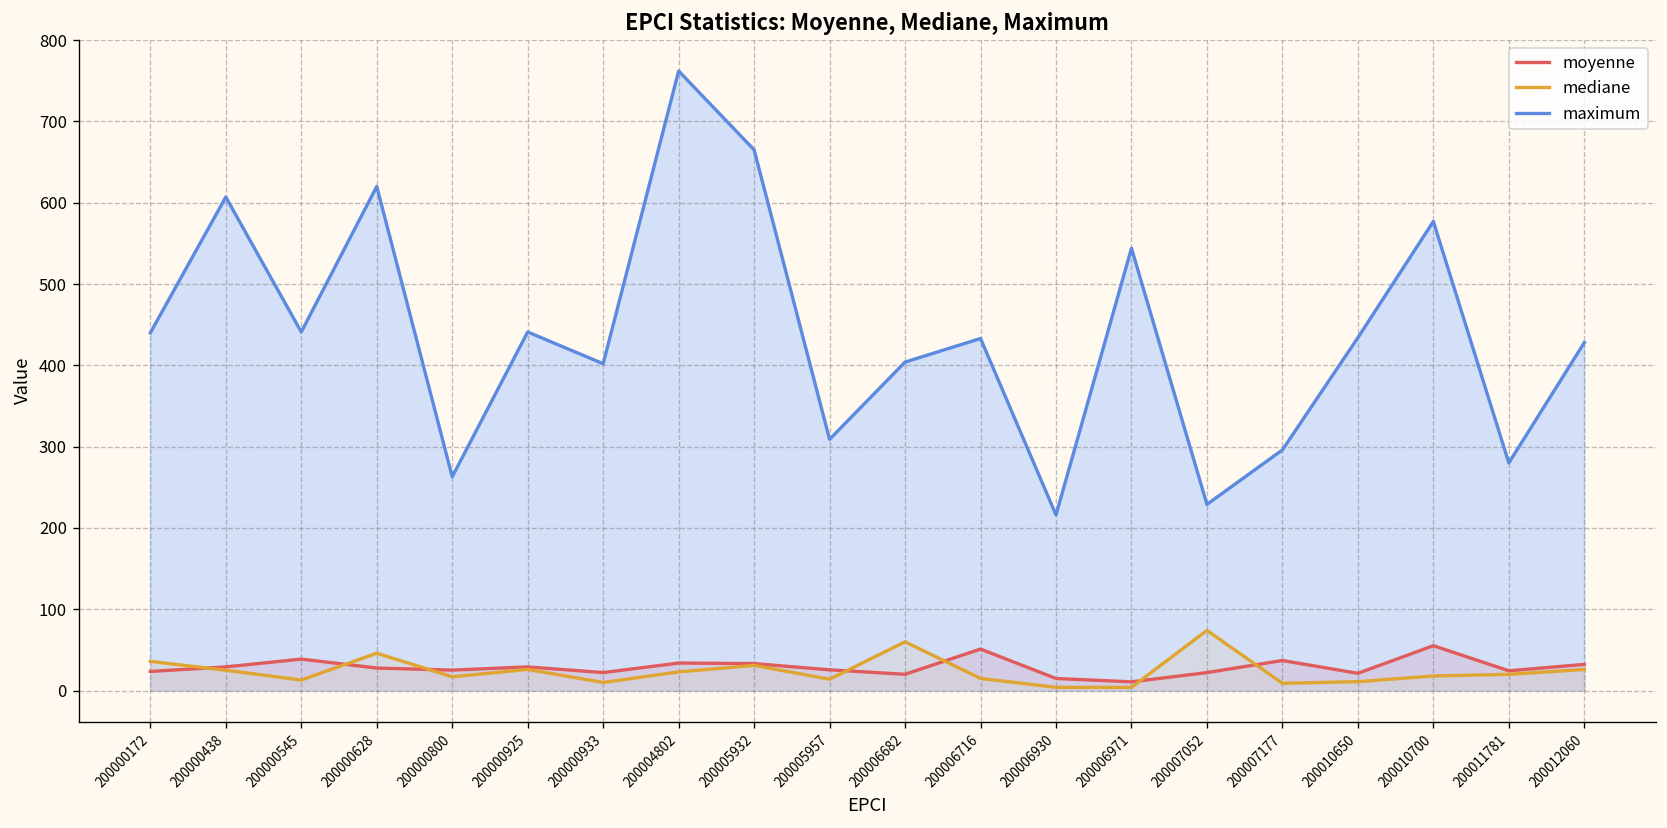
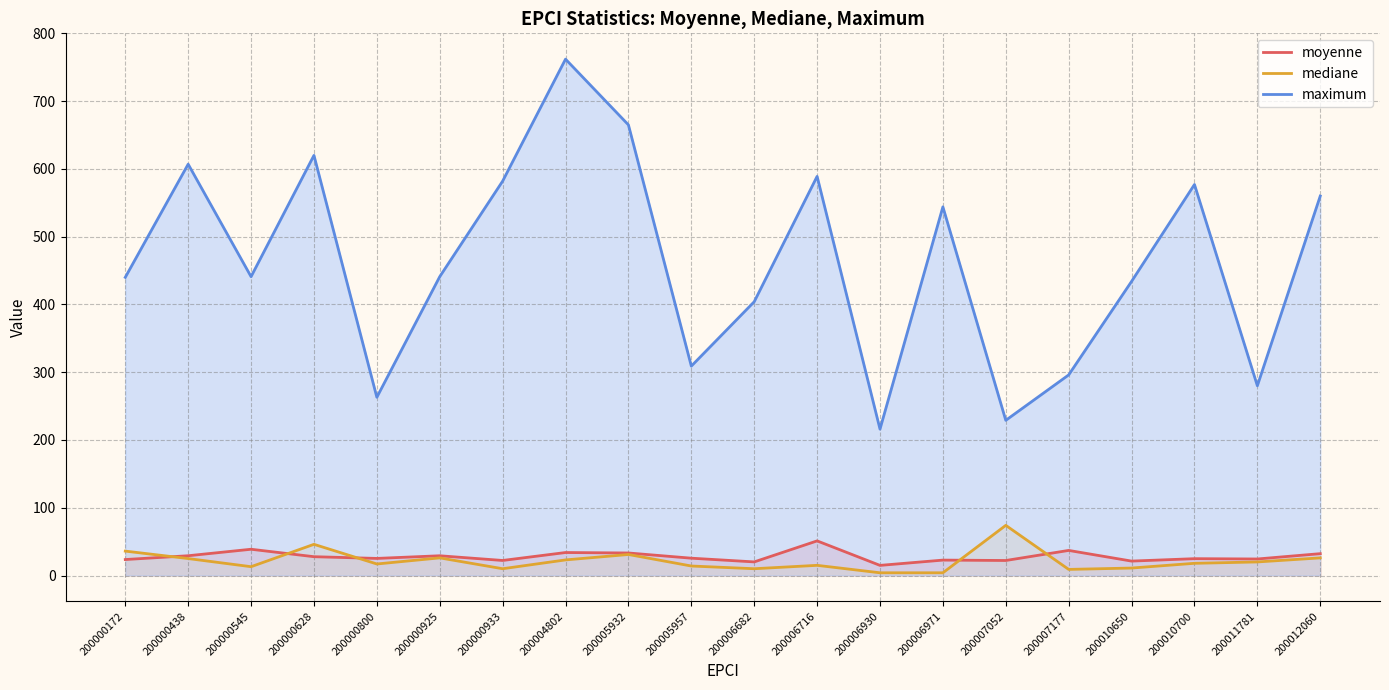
maximum, 200000933: 400 -> 580
mediane, 200006682: 60 -> 10
maximum, 200006716: 430 -> 590
moyenne, 200006971: 10 -> 20
moyenne, 200010700: 60 -> 20
maximum, 200012060: 430 -> 560
